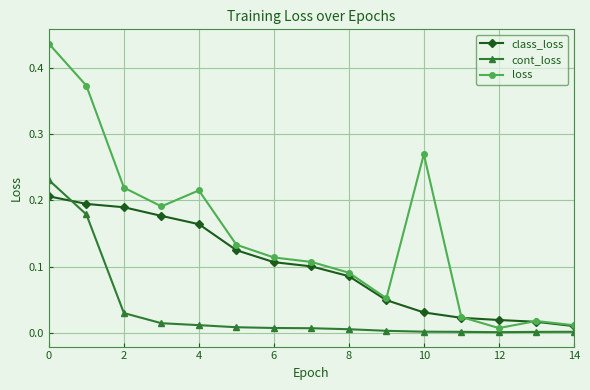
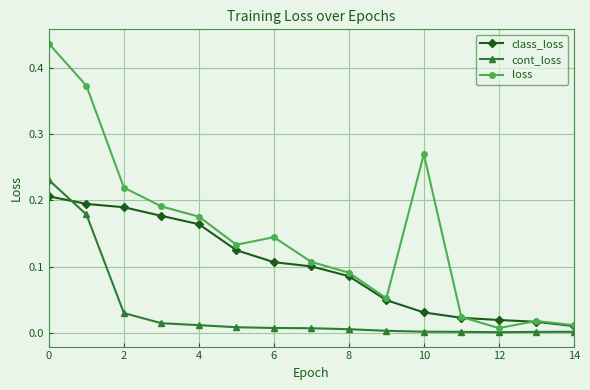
loss, 4: 0.22 -> 0.18
loss, 6: 0.11 -> 0.14
